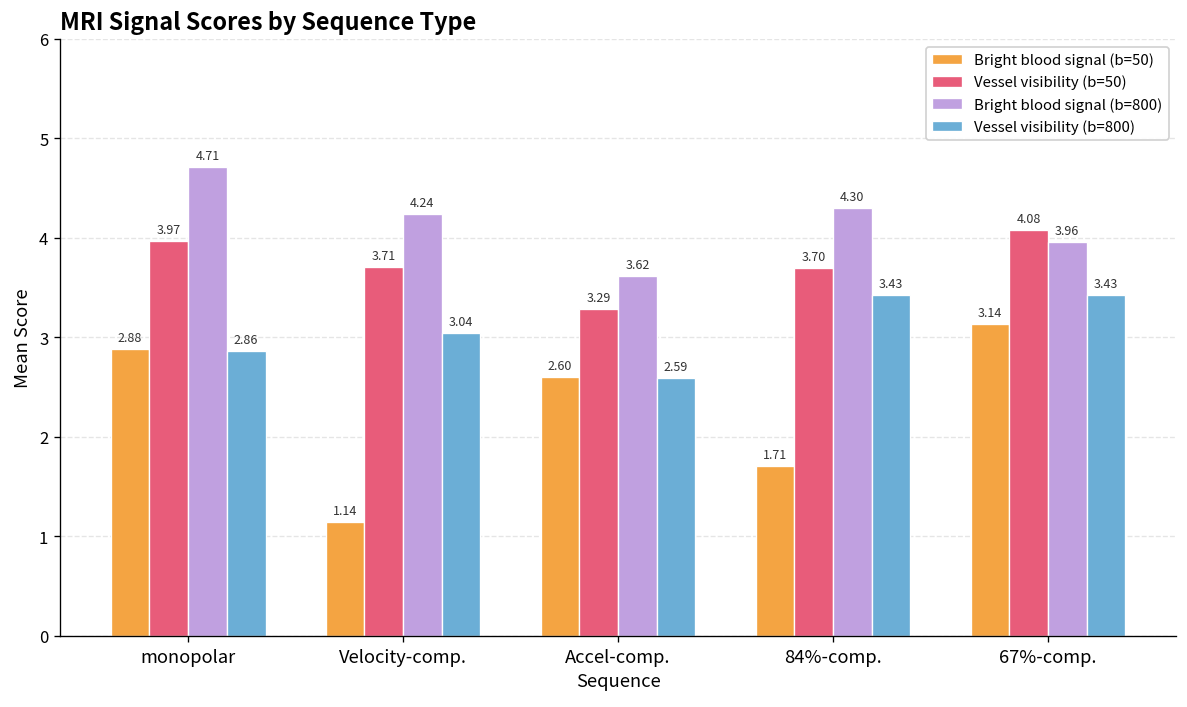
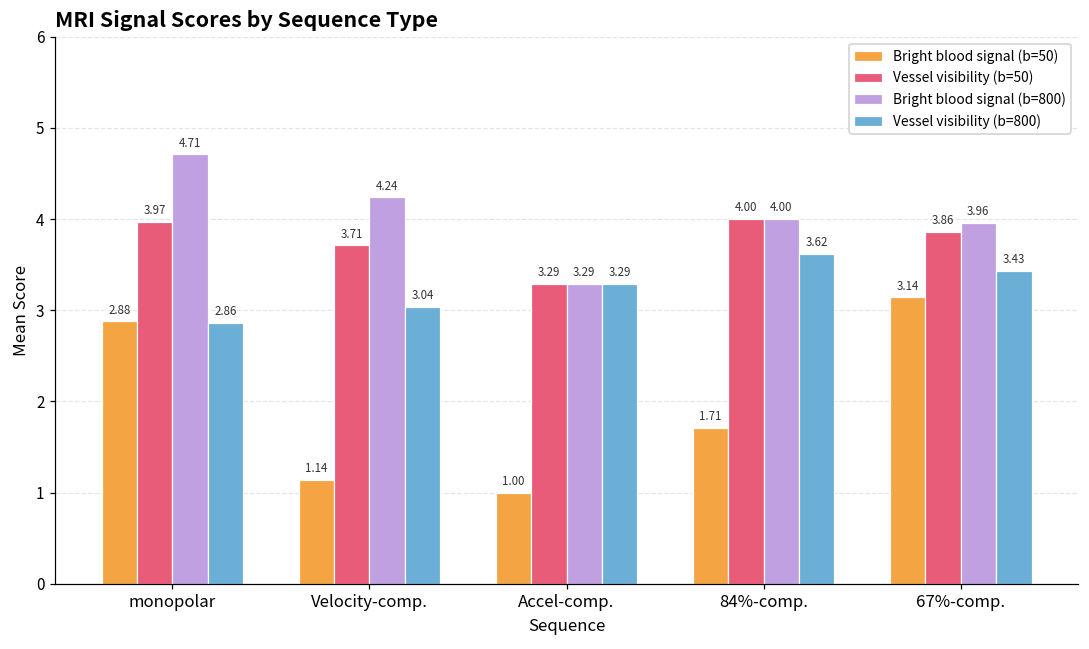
Bright blood signal (b=50), Accel-comp.: 2.60 -> 1.00
Bright blood signal (b=800), Accel-comp.: 3.62 -> 3.29
Vessel visibility (b=800), Accel-comp.: 2.59 -> 3.29
Vessel visibility (b=50), 84%-comp.: 3.70 -> 4.00
Bright blood signal (b=800), 84%-comp.: 4.30 -> 4.00
Vessel visibility (b=800), 84%-comp.: 3.43 -> 3.62
Vessel visibility (b=50), 67%-comp.: 4.08 -> 3.86
